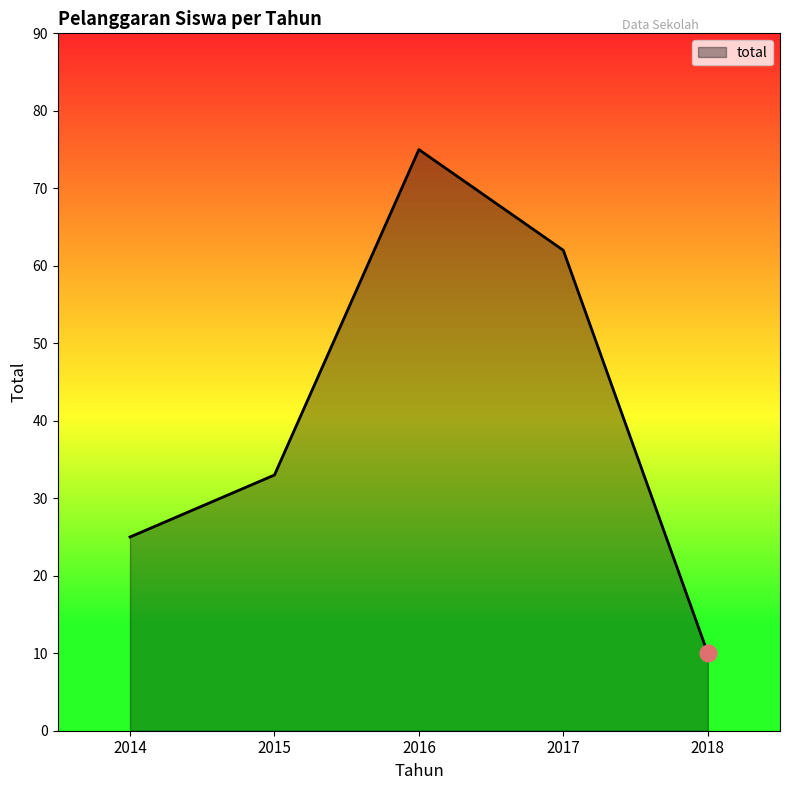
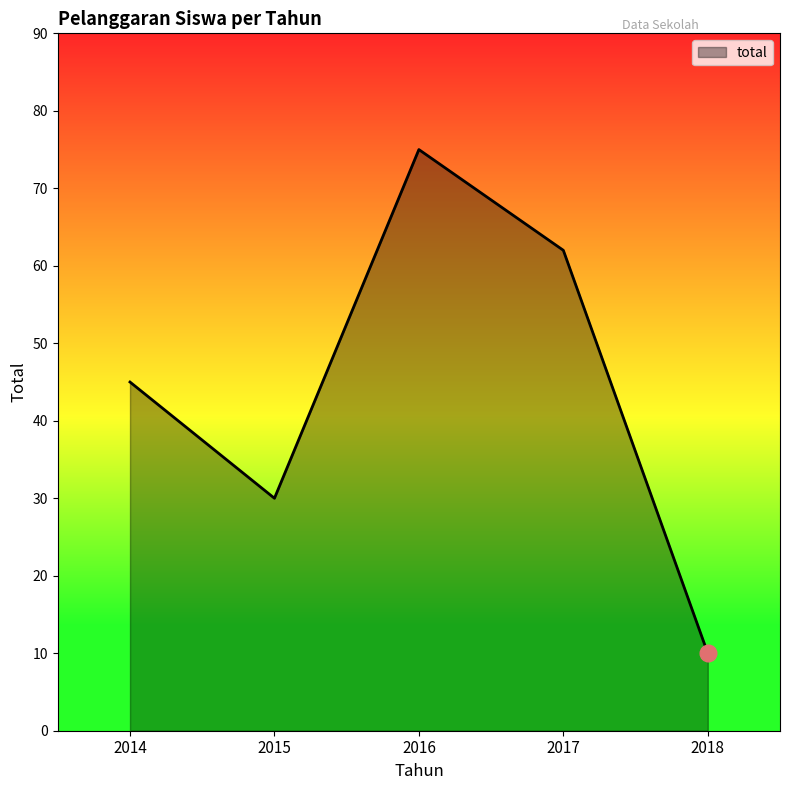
total, 2014: 25 -> 45
total, 2015: 33 -> 30
